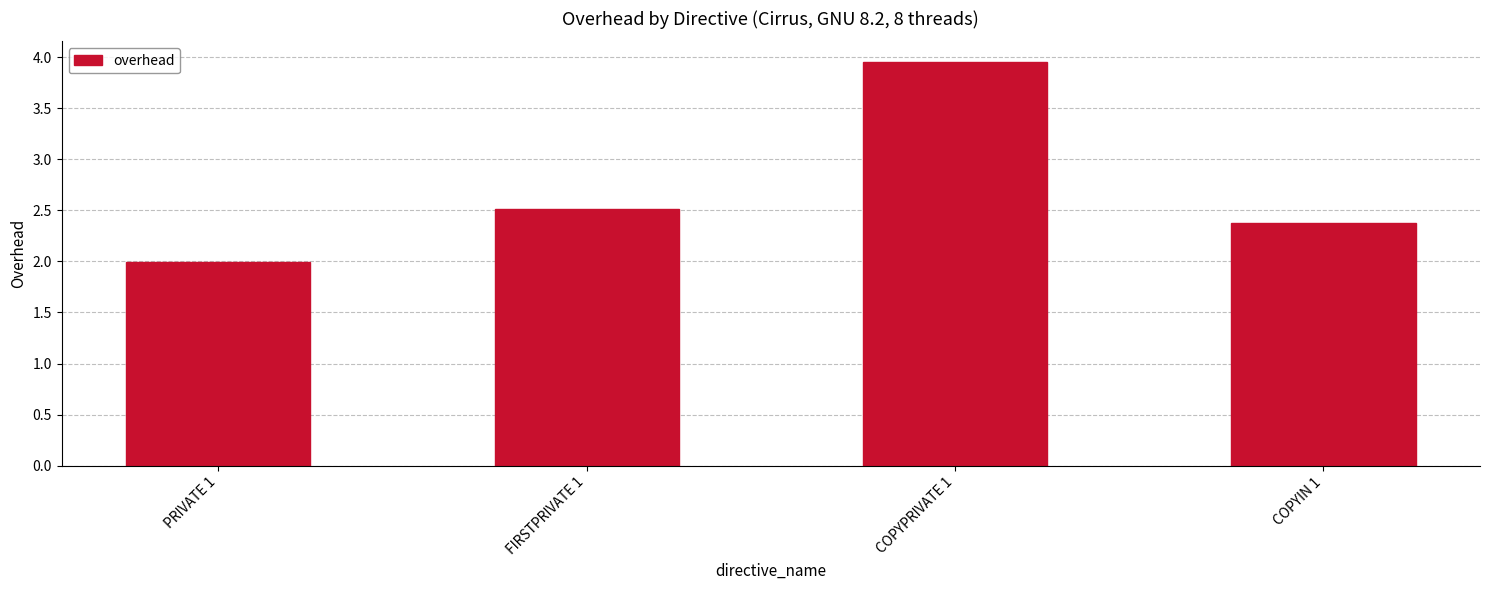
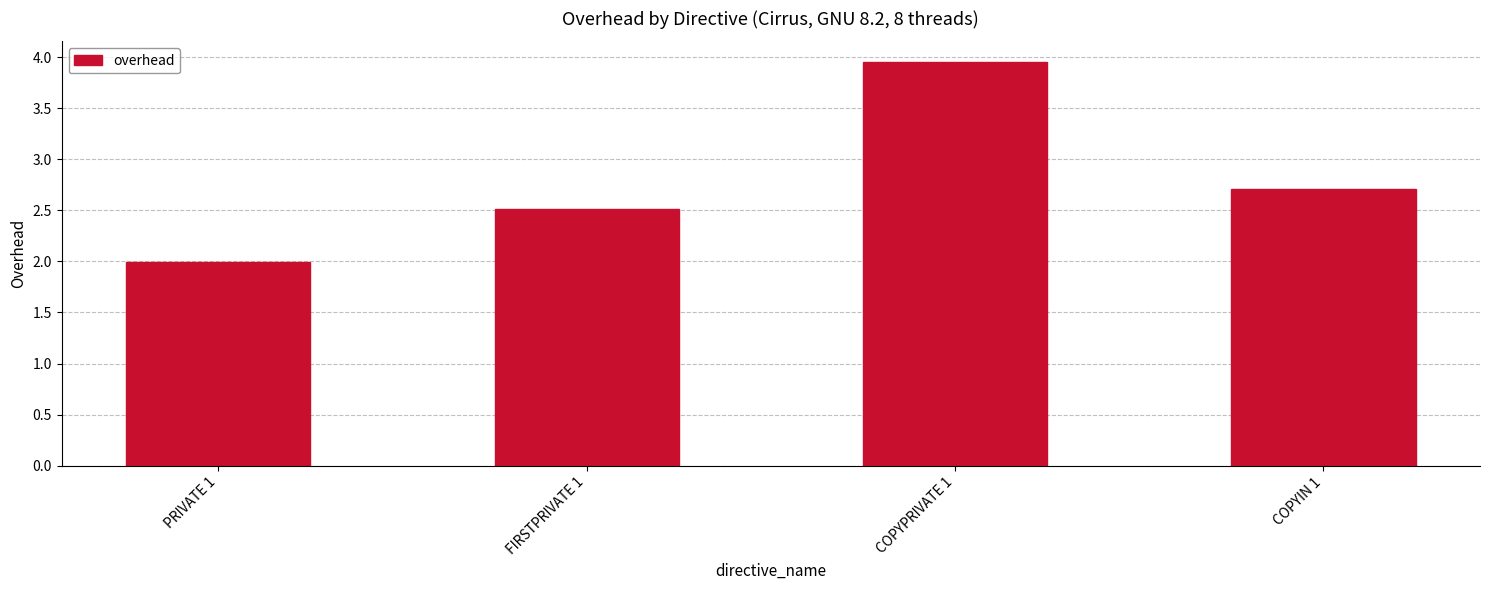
COPYIN 1: 2.38 -> 2.71
